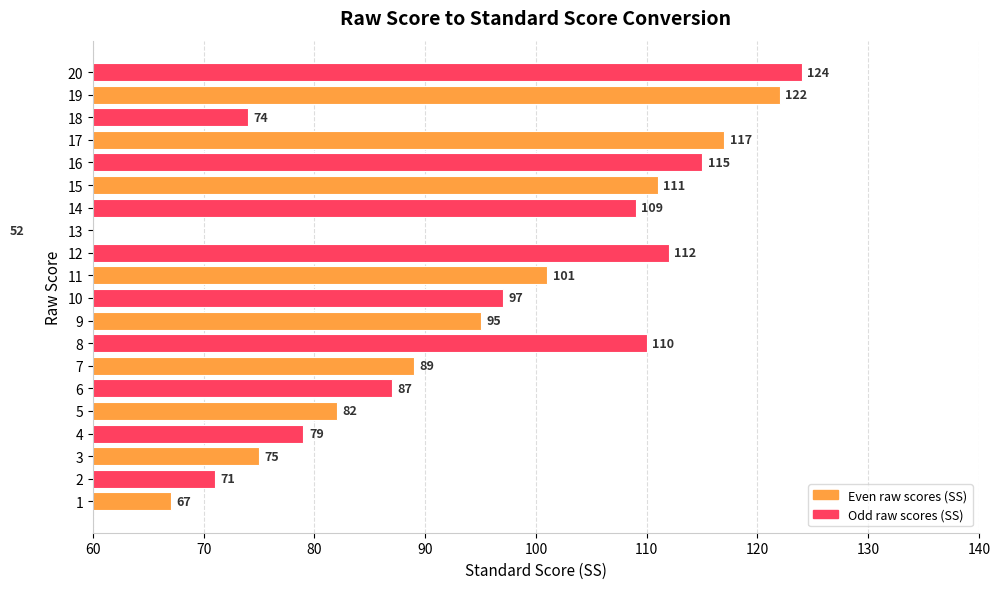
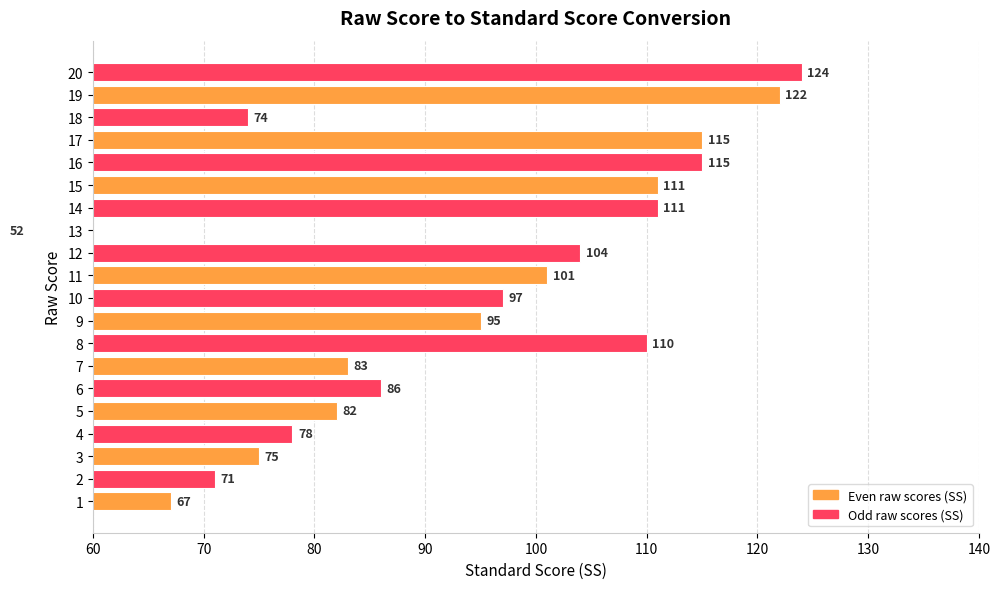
17: 117 -> 115
14: 109 -> 111
12: 112 -> 104
7: 89 -> 83
6: 87 -> 86
4: 79 -> 78
